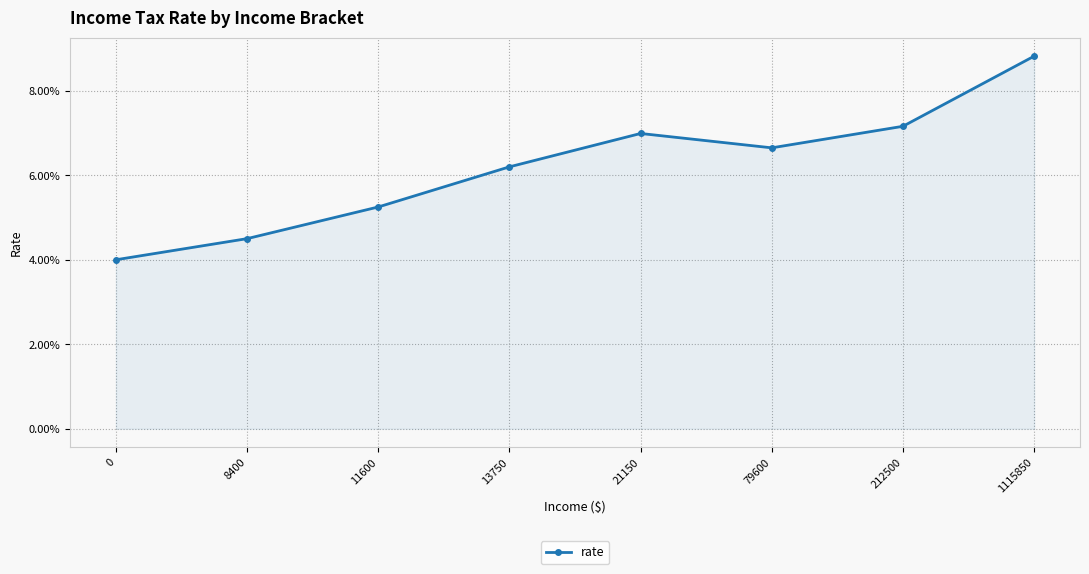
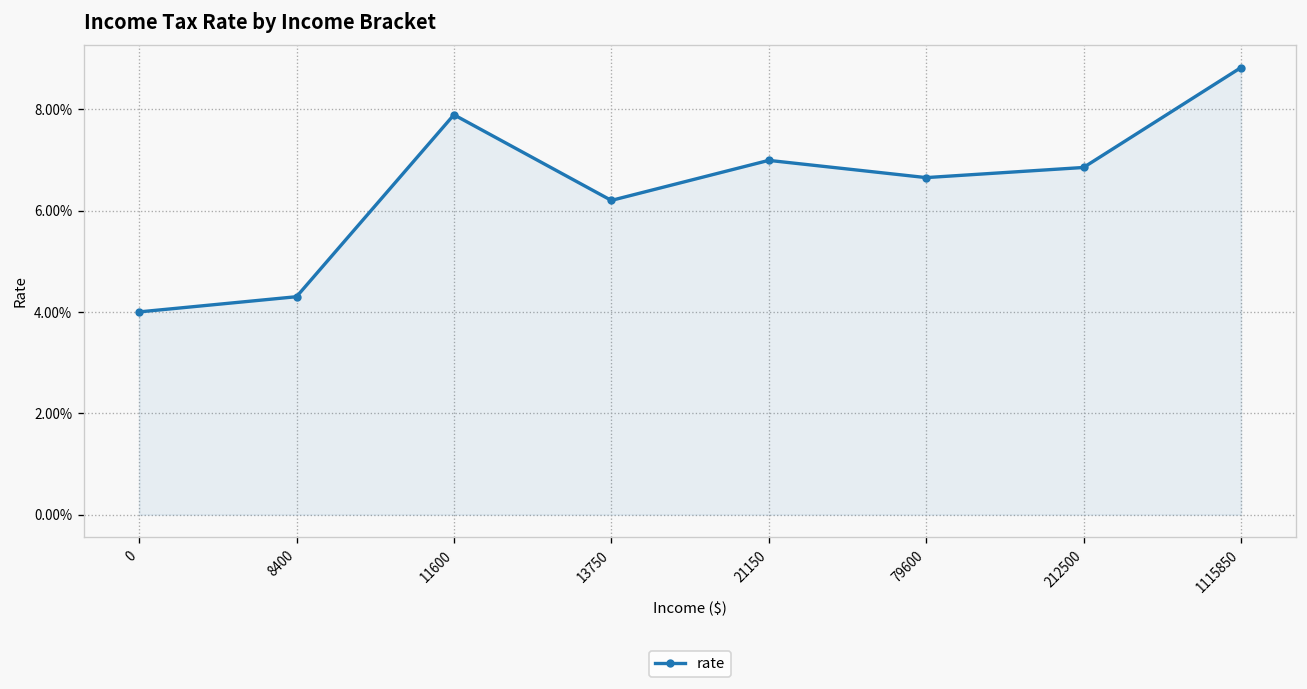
8400: 4.5% -> 4.3%
11600: 5.3% -> 7.9%
212500: 7.2% -> 6.9%
